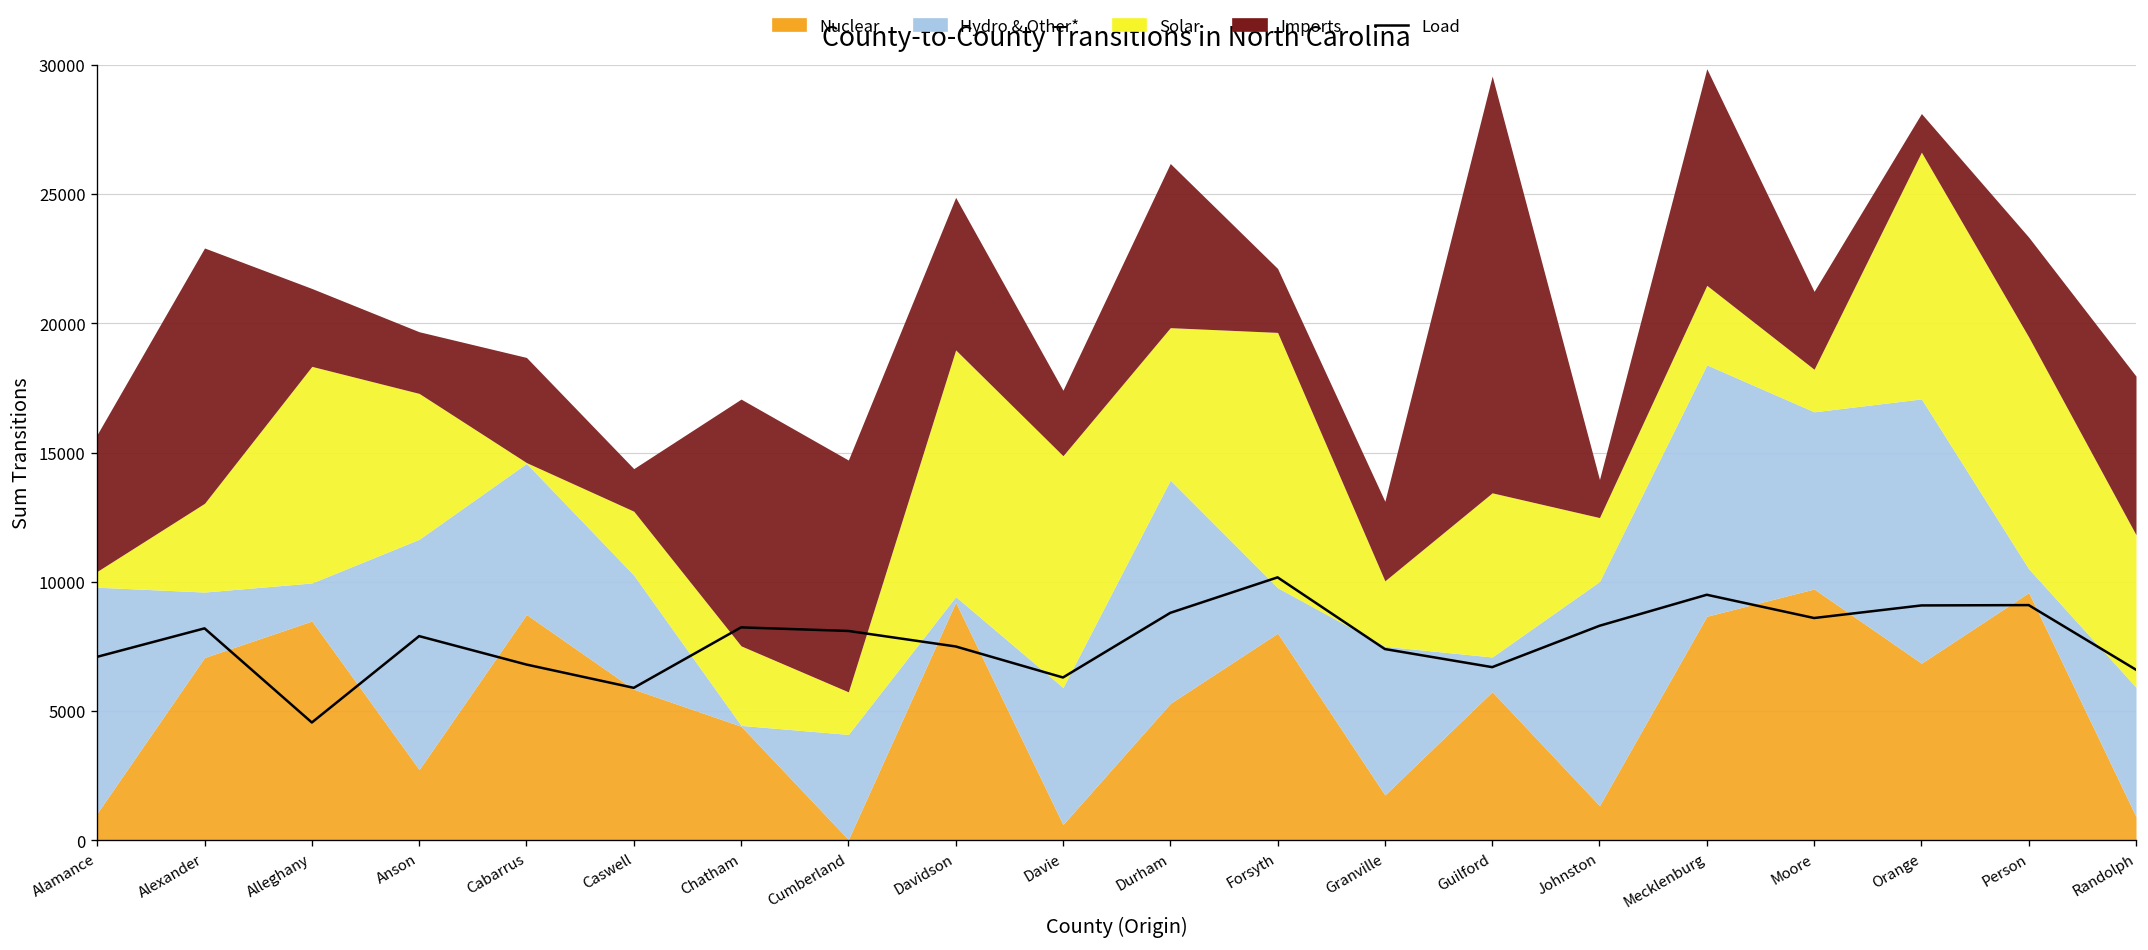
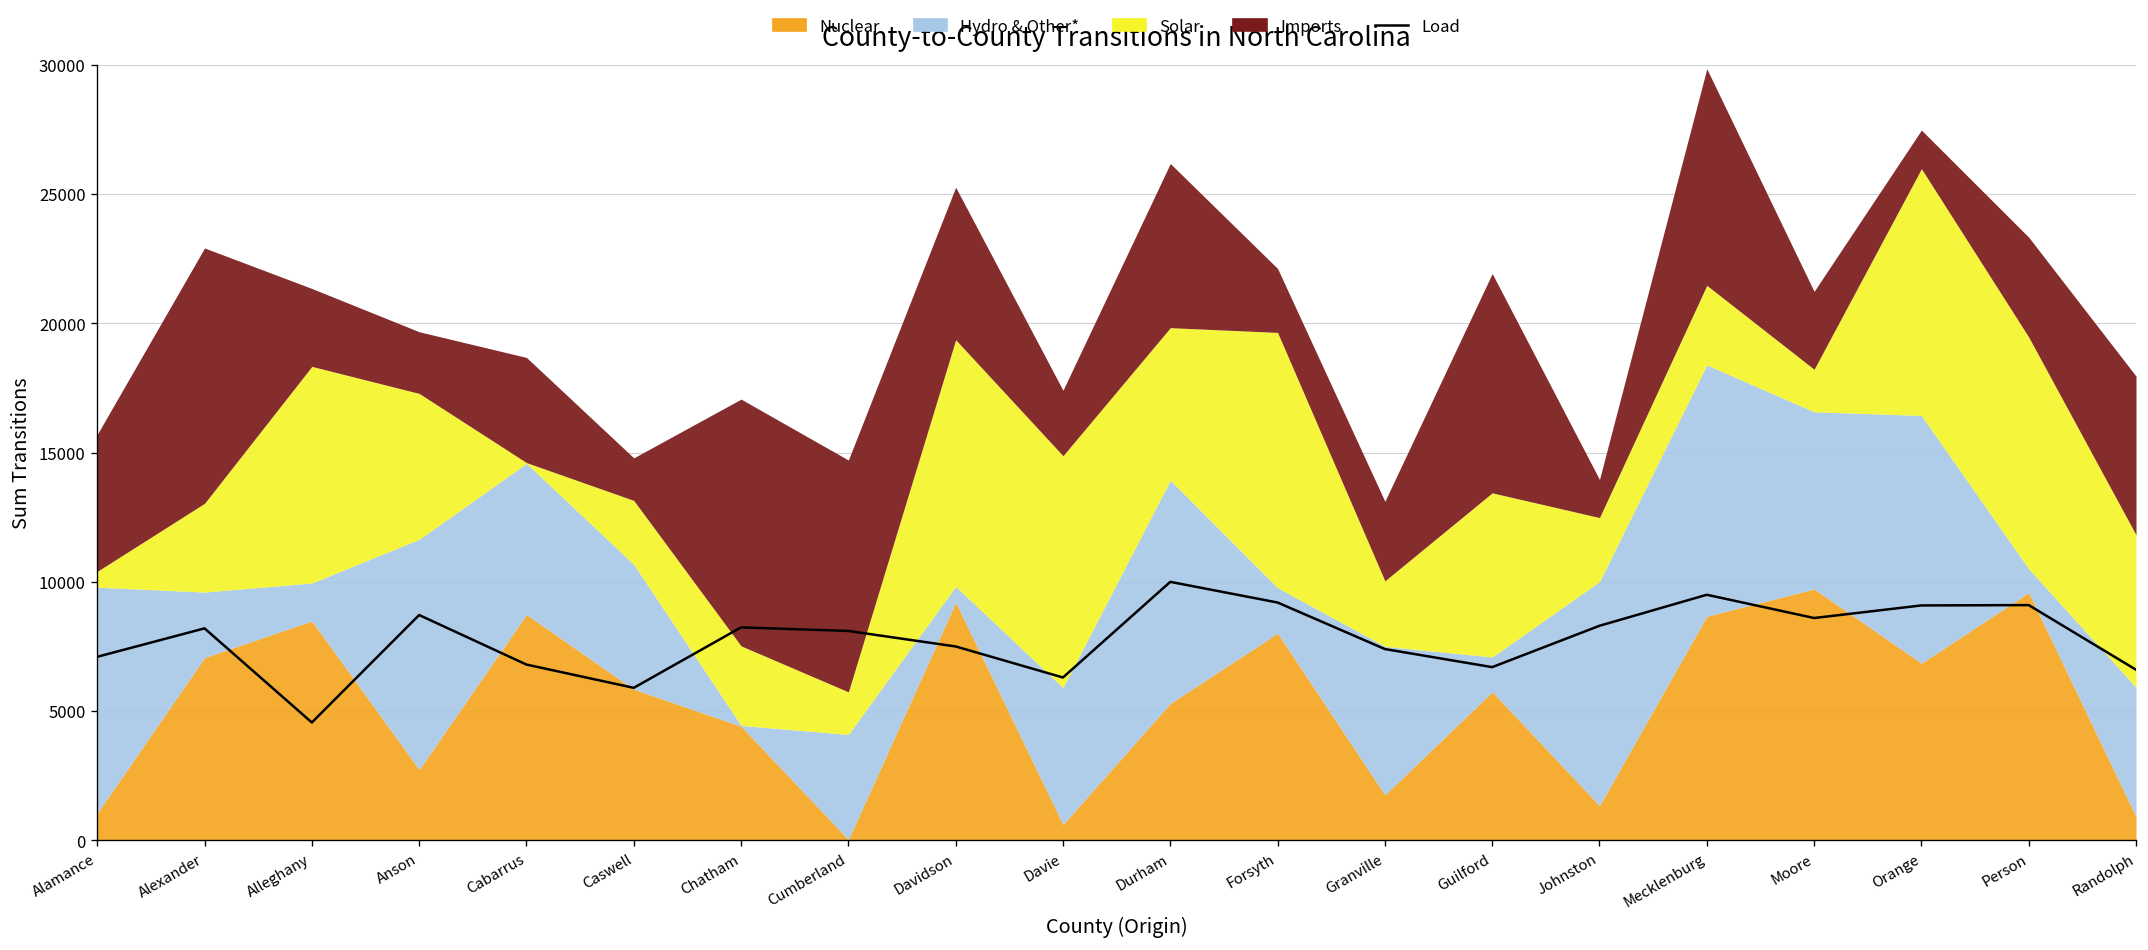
Load, Anson: 7900 -> 8700
Hydro & Other*, Caswell: 4400 -> 4800
Hydro & Other*, Davidson: 200 -> 600
Load, Durham: 8800 -> 10000
Load, Forsyth: 10200 -> 9200
Imports, Guilford: 16100 -> 8500
Hydro & Other*, Orange: 10200 -> 9600
